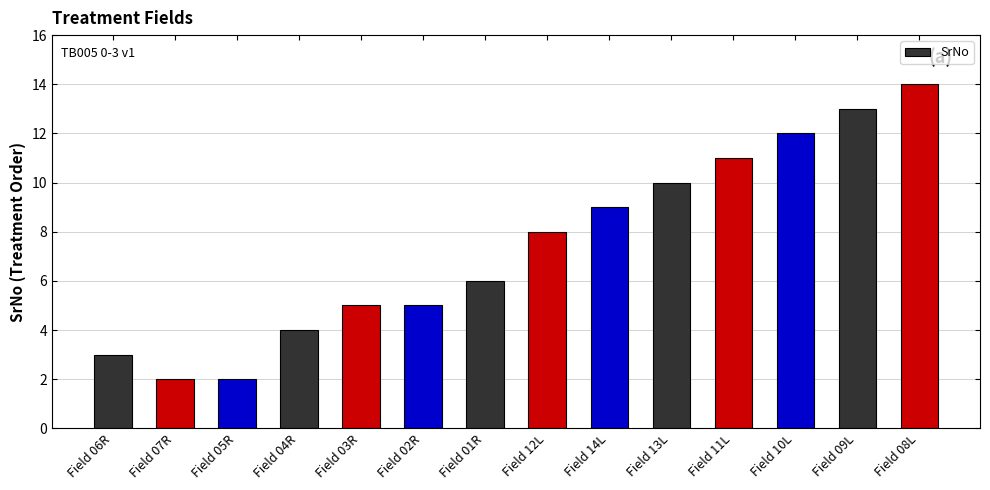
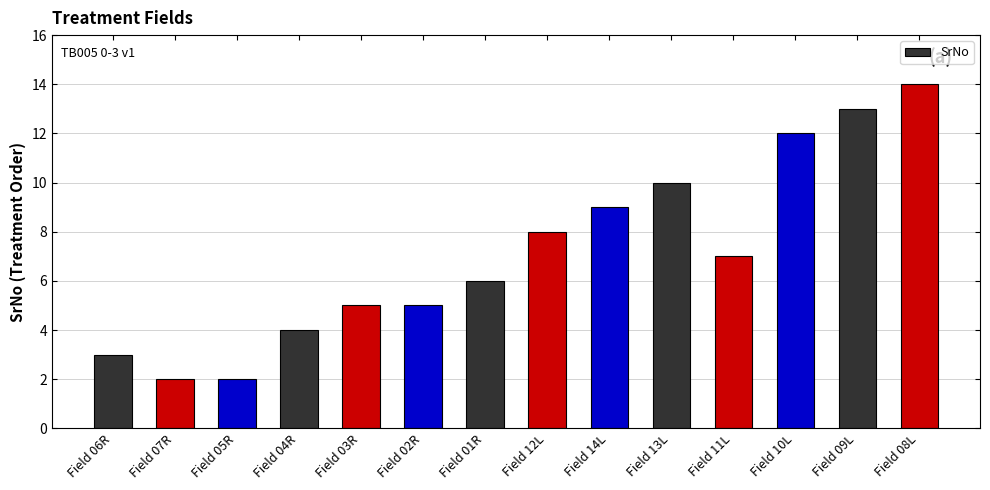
Field 11L: 11 -> 7
